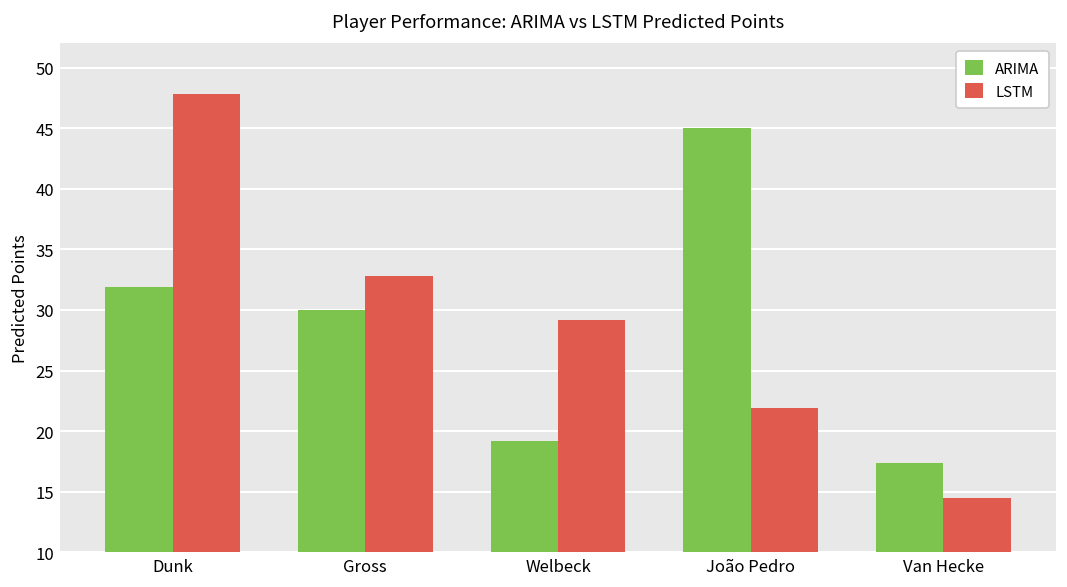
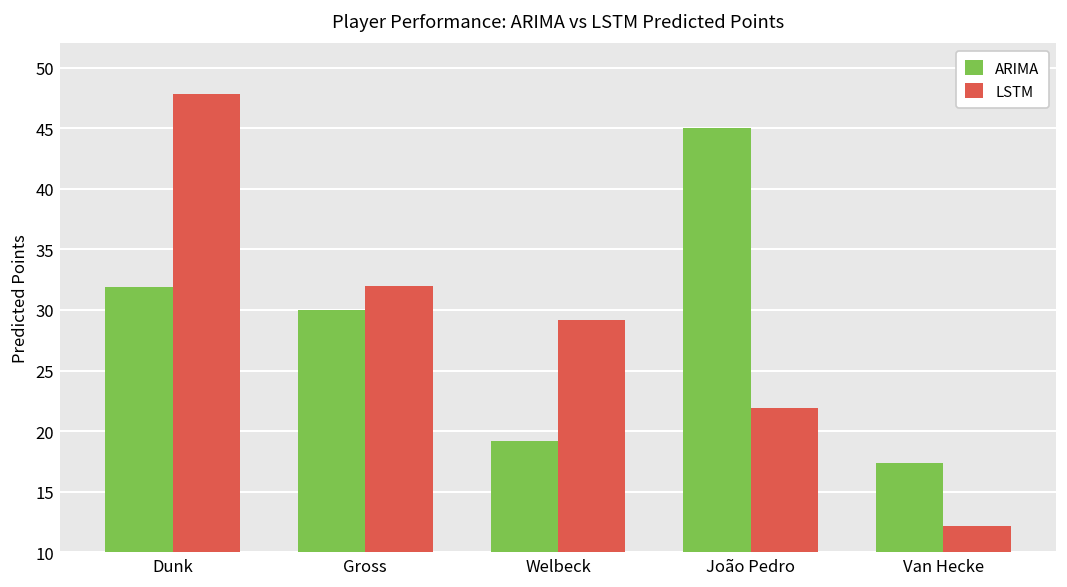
LSTM, Gross: 32.8 -> 32.0
LSTM, Van Hecke: 14.5 -> 12.1
